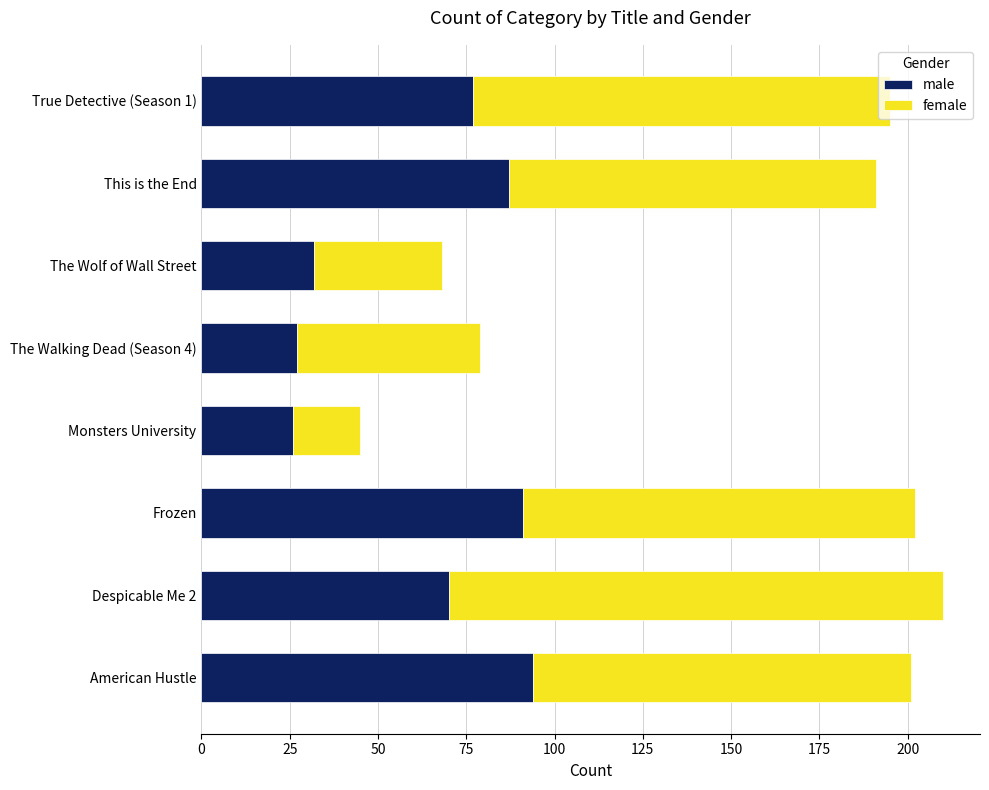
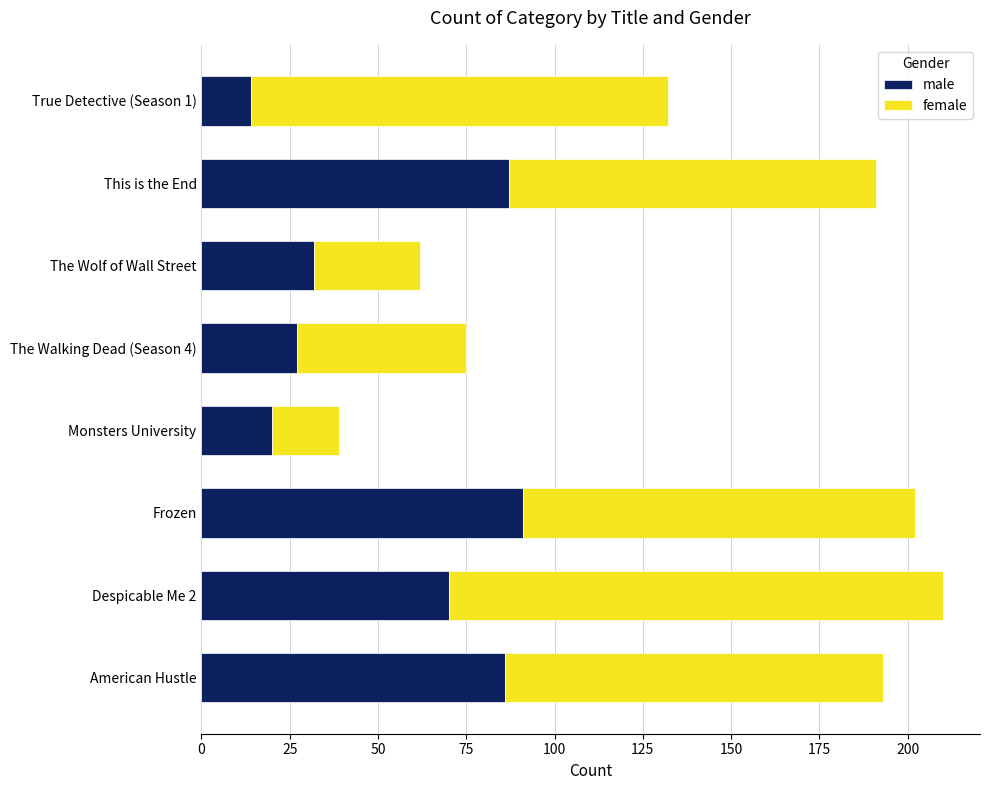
male, True Detective (Season 1): 77 -> 14
female, The Wolf of Wall Street: 36 -> 30
female, The Walking Dead (Season 4): 52 -> 48
male, Monsters University: 26 -> 20
male, American Hustle: 94 -> 86
